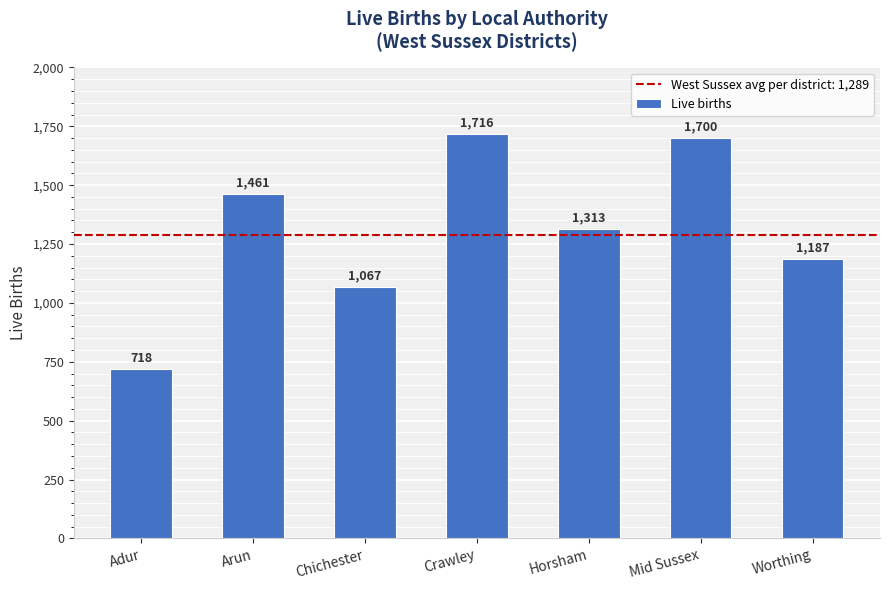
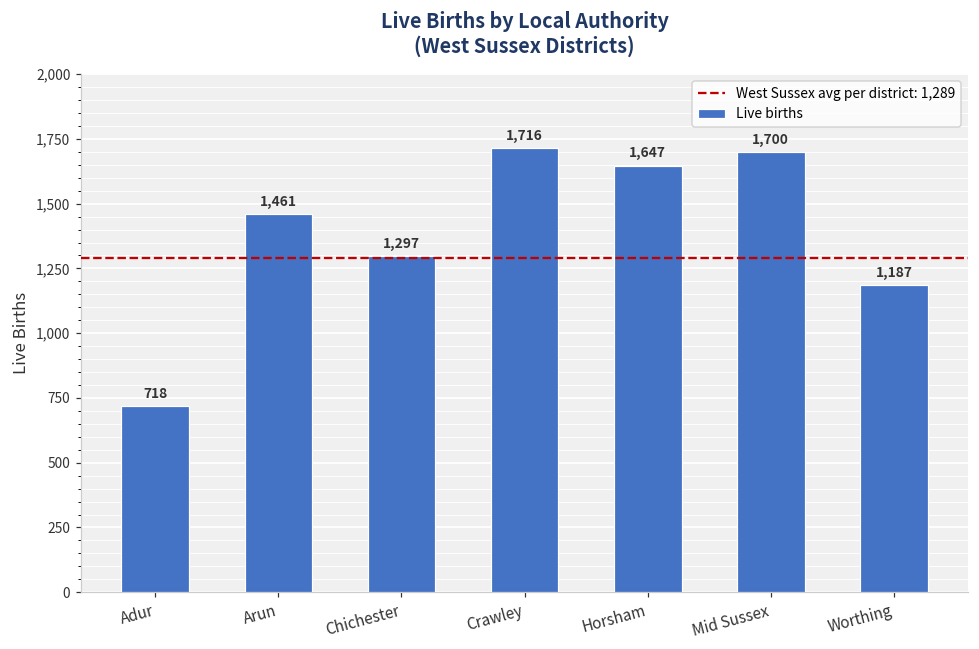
Chichester: 1,067 -> 1,297
Horsham: 1,313 -> 1,647
